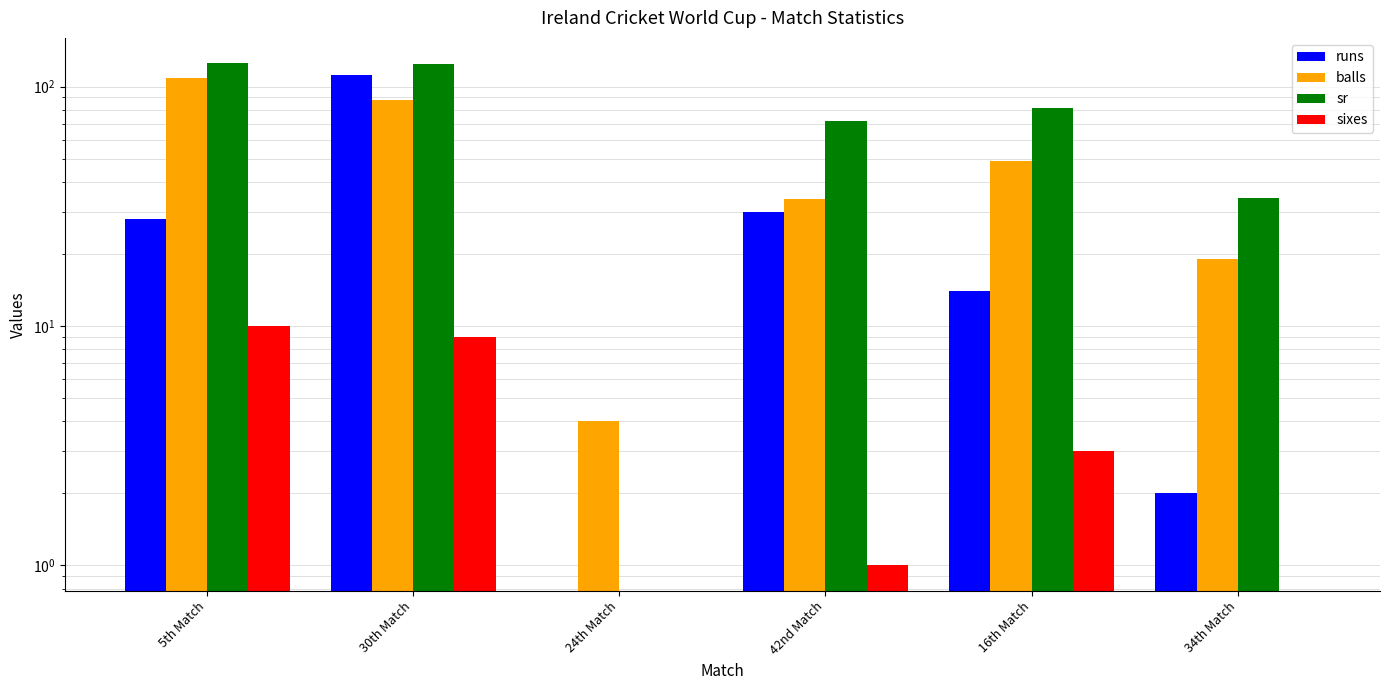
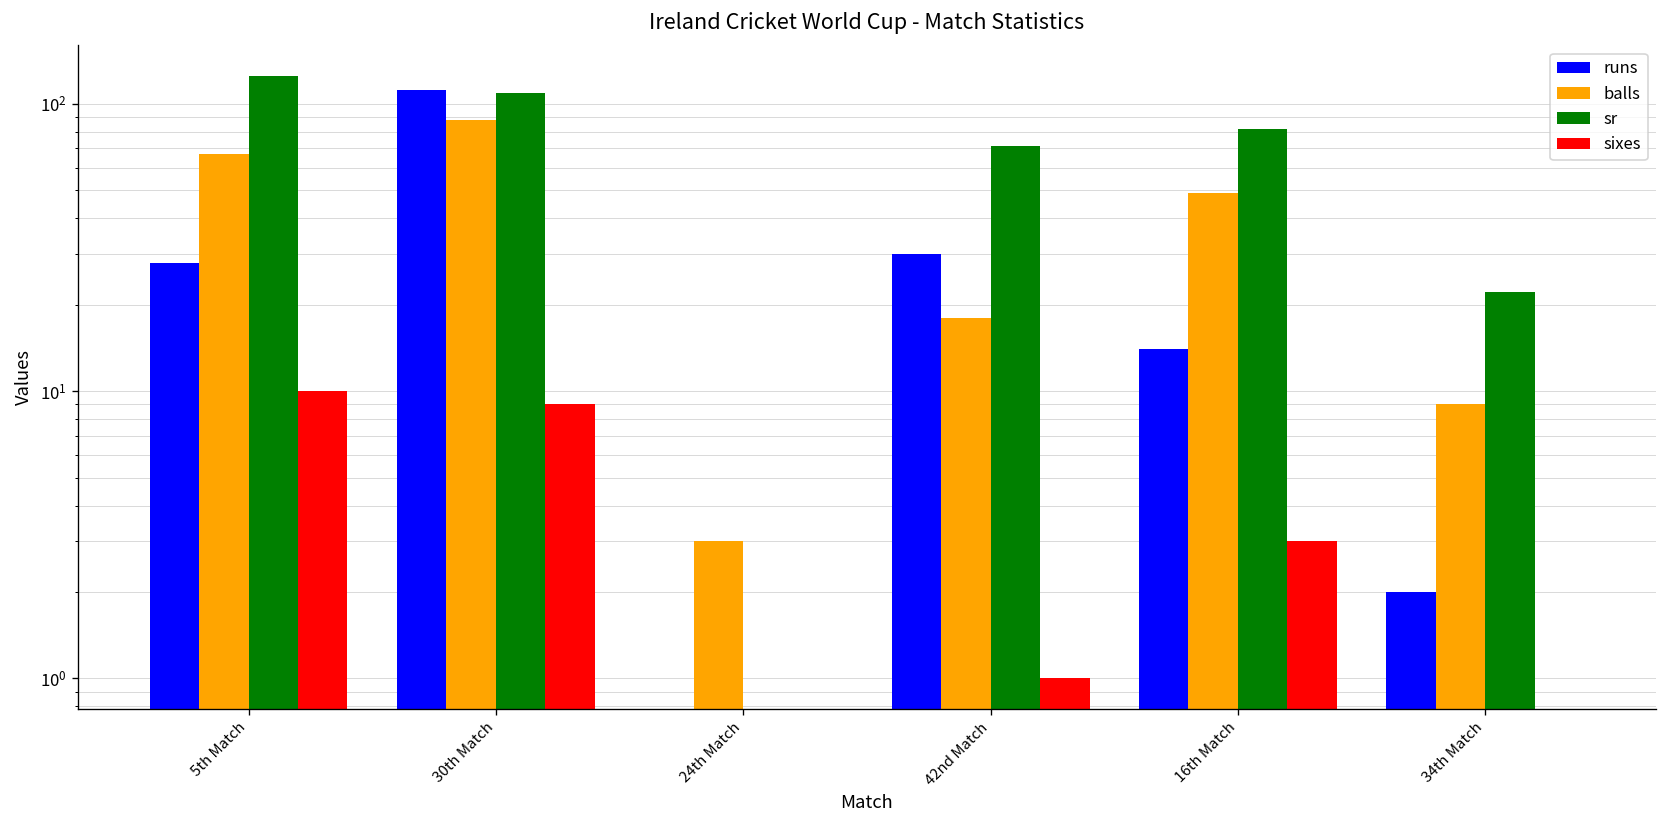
balls, 5th Match: 110 -> 67
sr, 30th Match: 120 -> 110
balls, 24th Match: 4 -> 3
balls, 42nd Match: 34 -> 18
balls, 34th Match: 19 -> 9
sr, 34th Match: 34 -> 22
